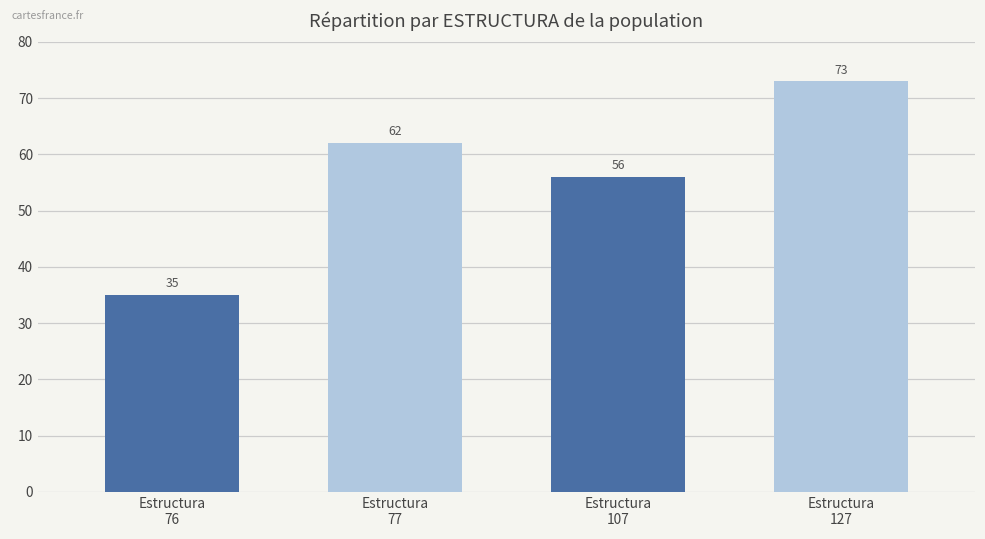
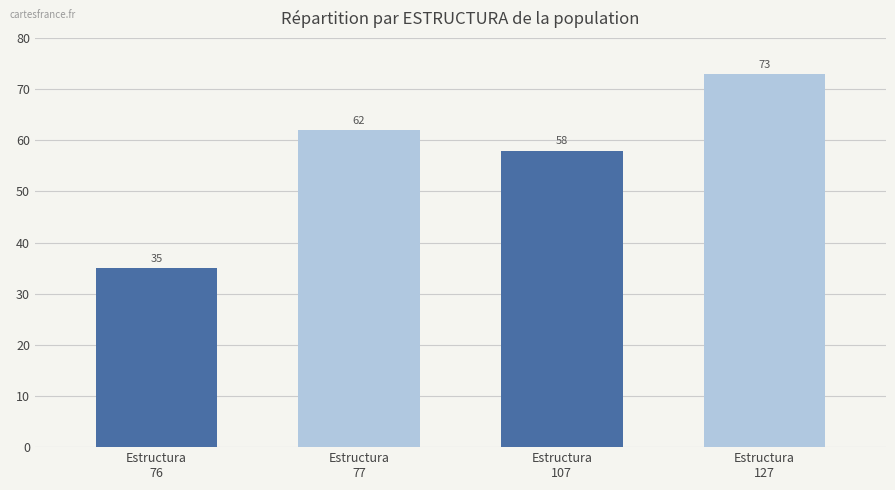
Estructura 107: 56 -> 58
